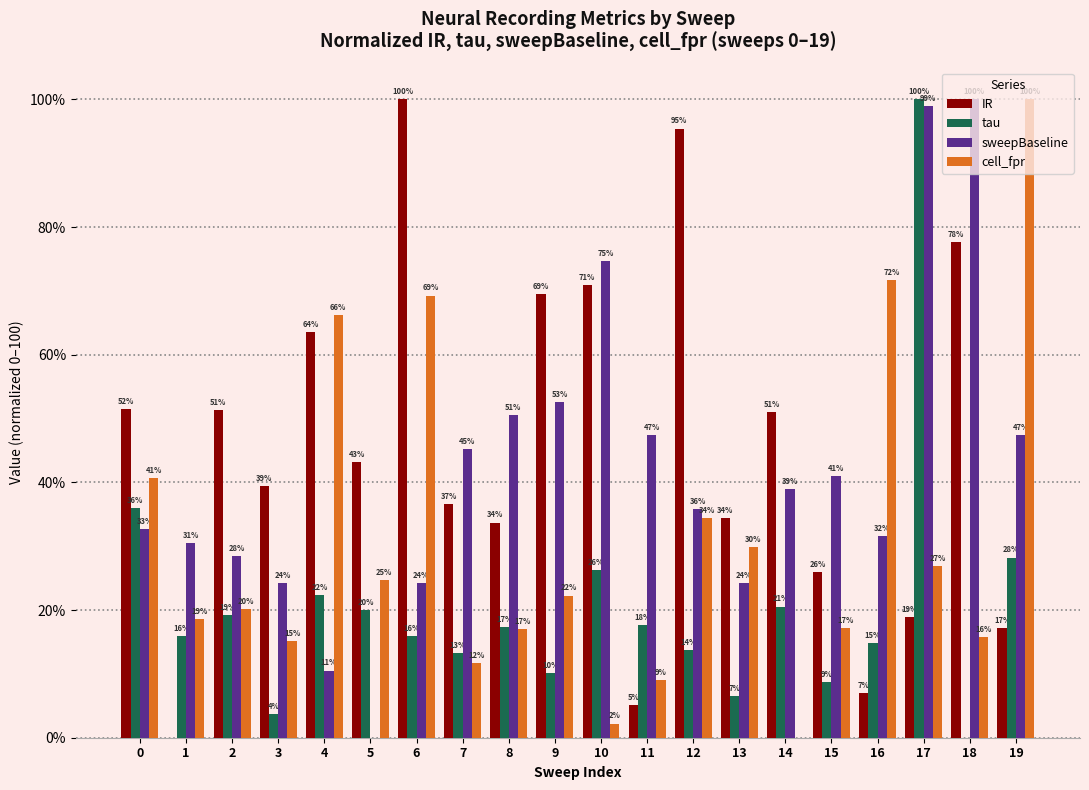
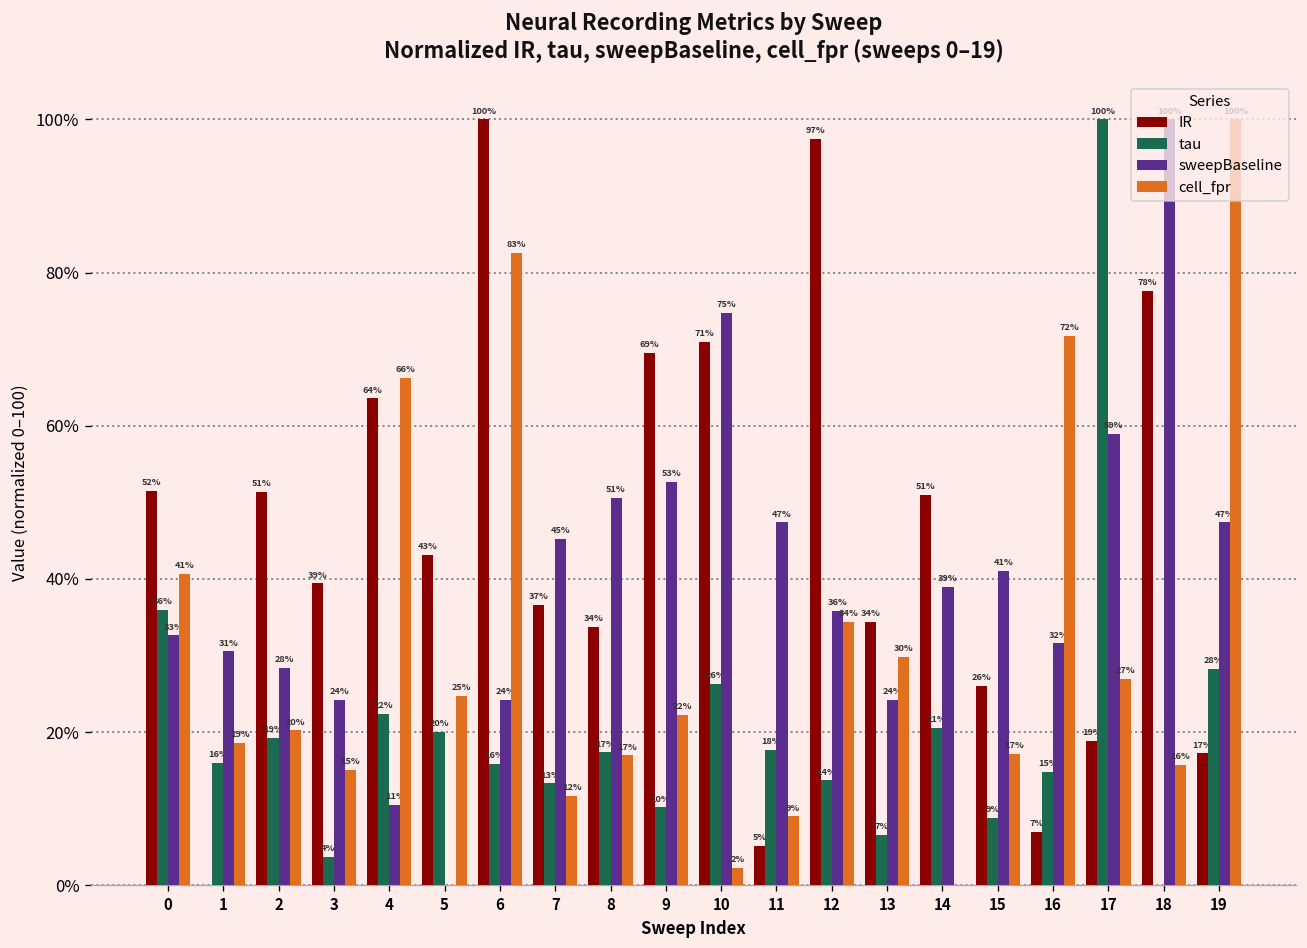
cell_fpr, 6: 69% -> 83%
IR, 12: 95% -> 97%
sweepBaseline, 17: 99% -> 59%
